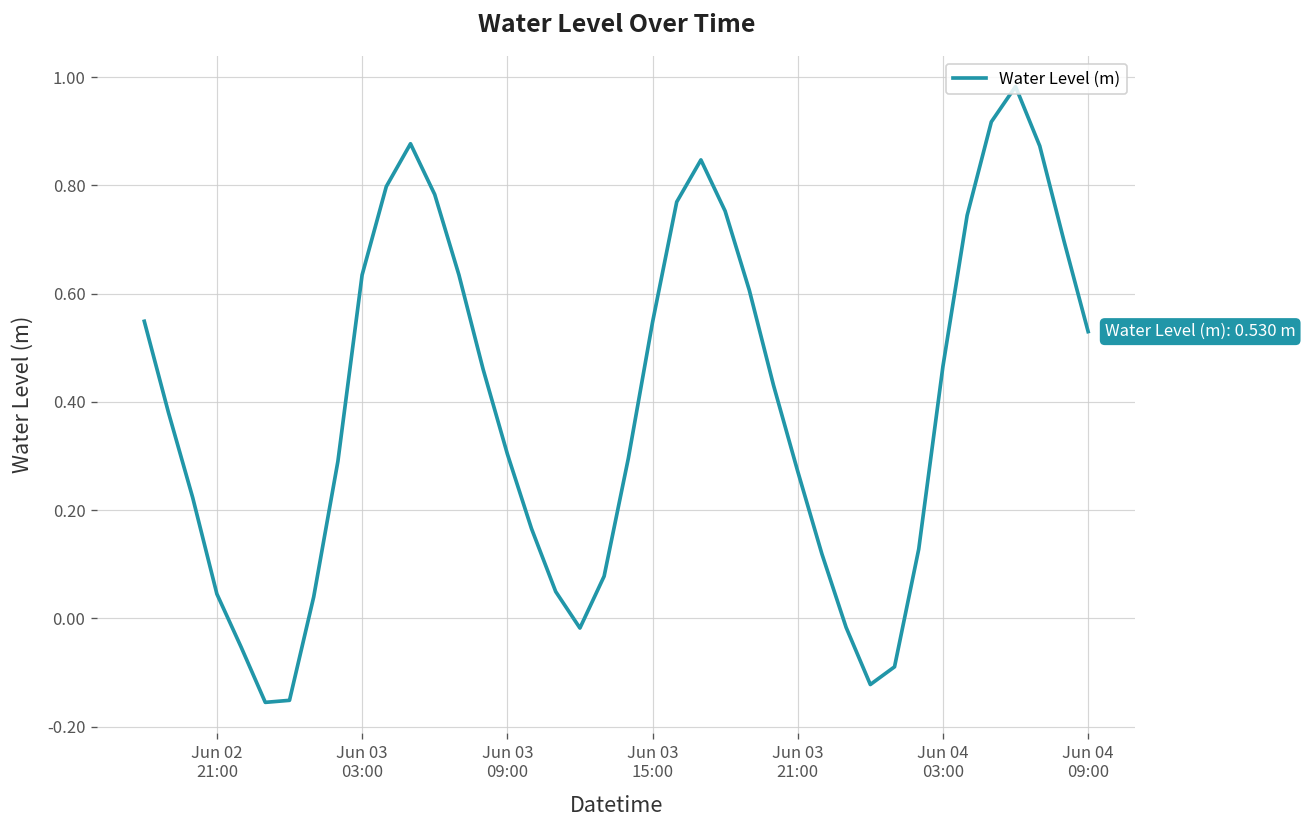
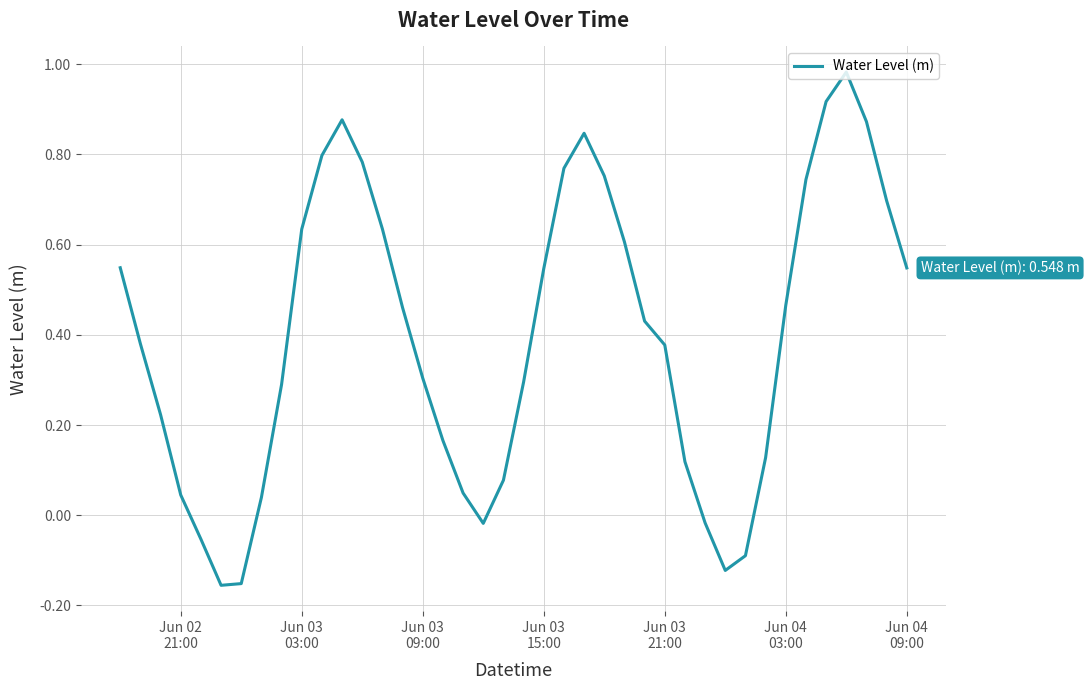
Jun 03 21:00: 0.27 -> 0.38
Jun 04 09:00: 0.530 -> 0.548
